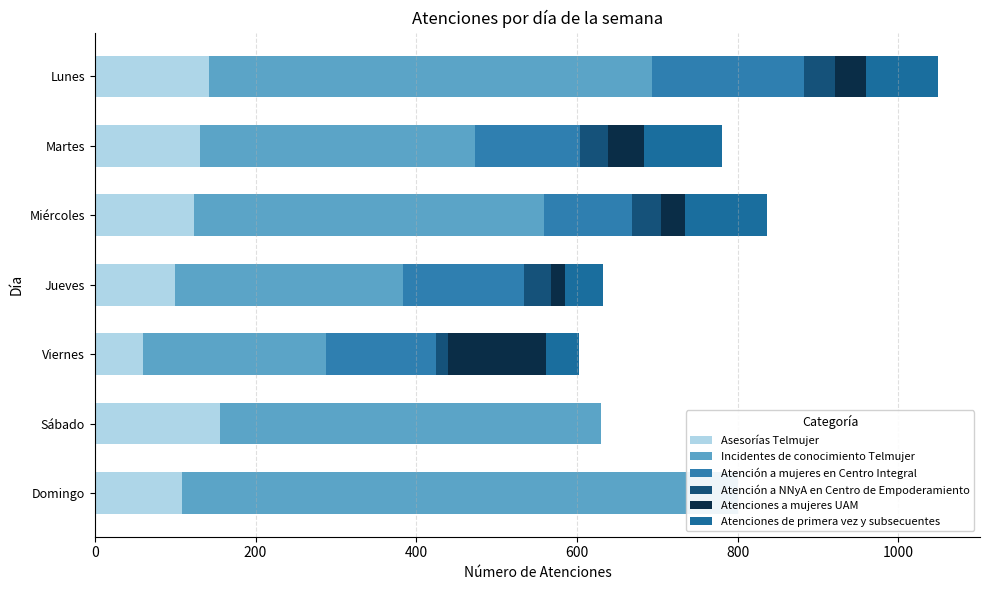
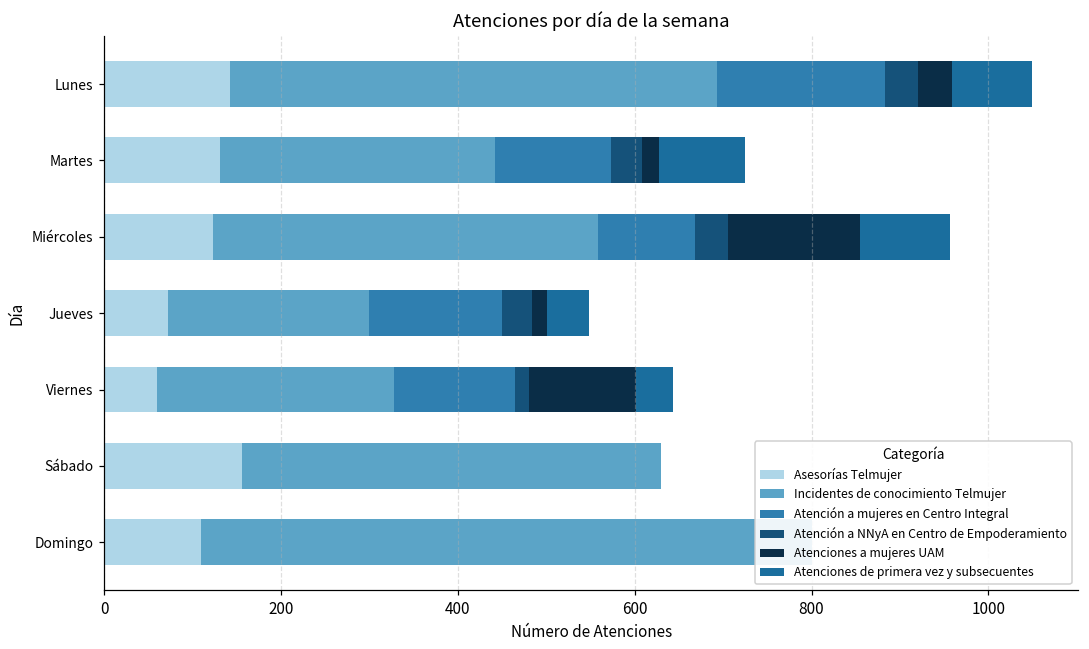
Incidentes de conocimiento Telmujer, Martes: 340 -> 310
Atenciones a mujeres UAM, Martes: 40 -> 20
Atenciones a mujeres UAM, Miércoles: 30 -> 150
Asesorías Telmujer, Jueves: 100 -> 70
Incidentes de conocimiento Telmujer, Jueves: 280 -> 230
Incidentes de conocimiento Telmujer, Viernes: 230 -> 270
